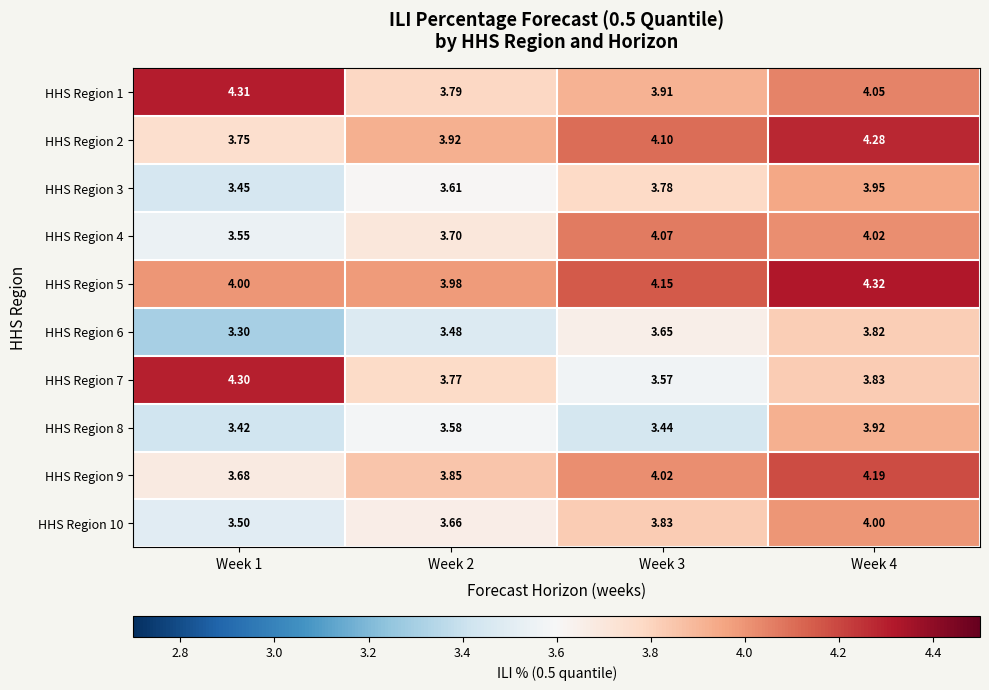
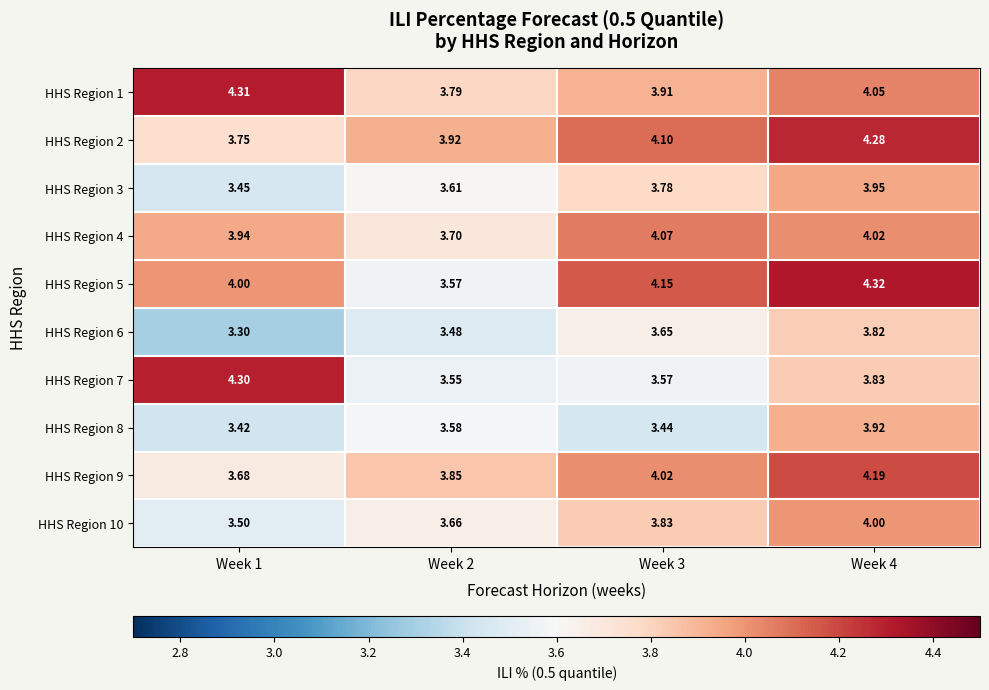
HHS Region 4, Week 1: 3.55 -> 3.94
HHS Region 5, Week 2: 3.98 -> 3.57
HHS Region 7, Week 2: 3.77 -> 3.55
